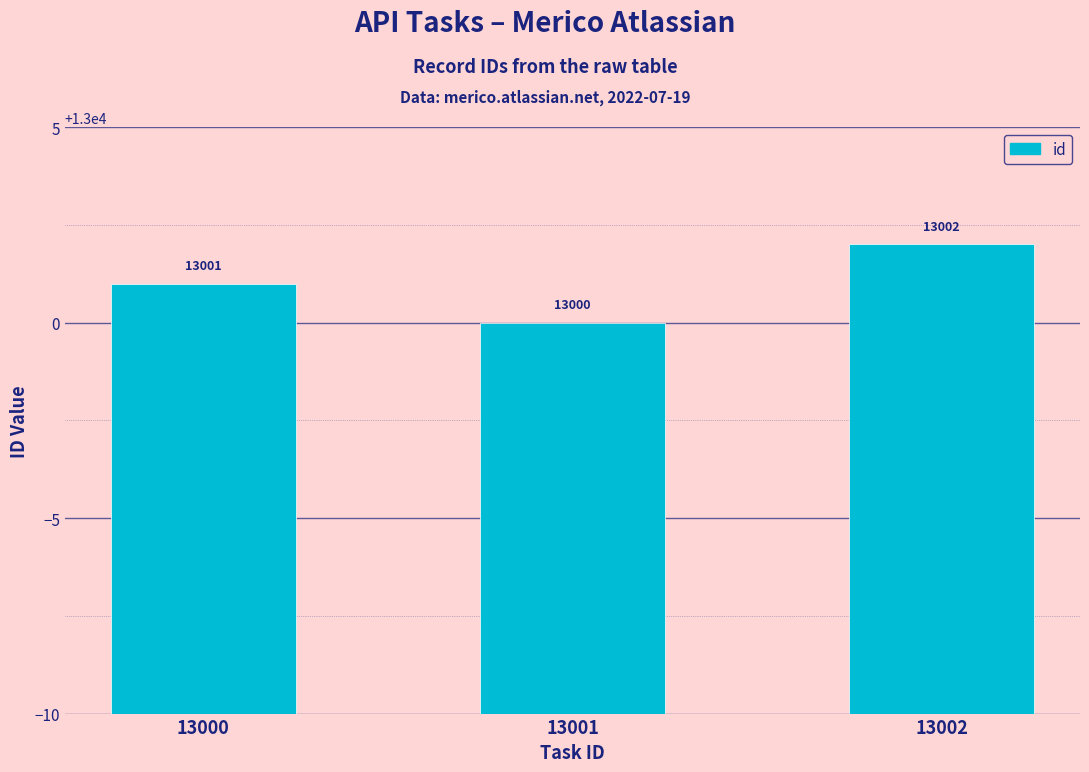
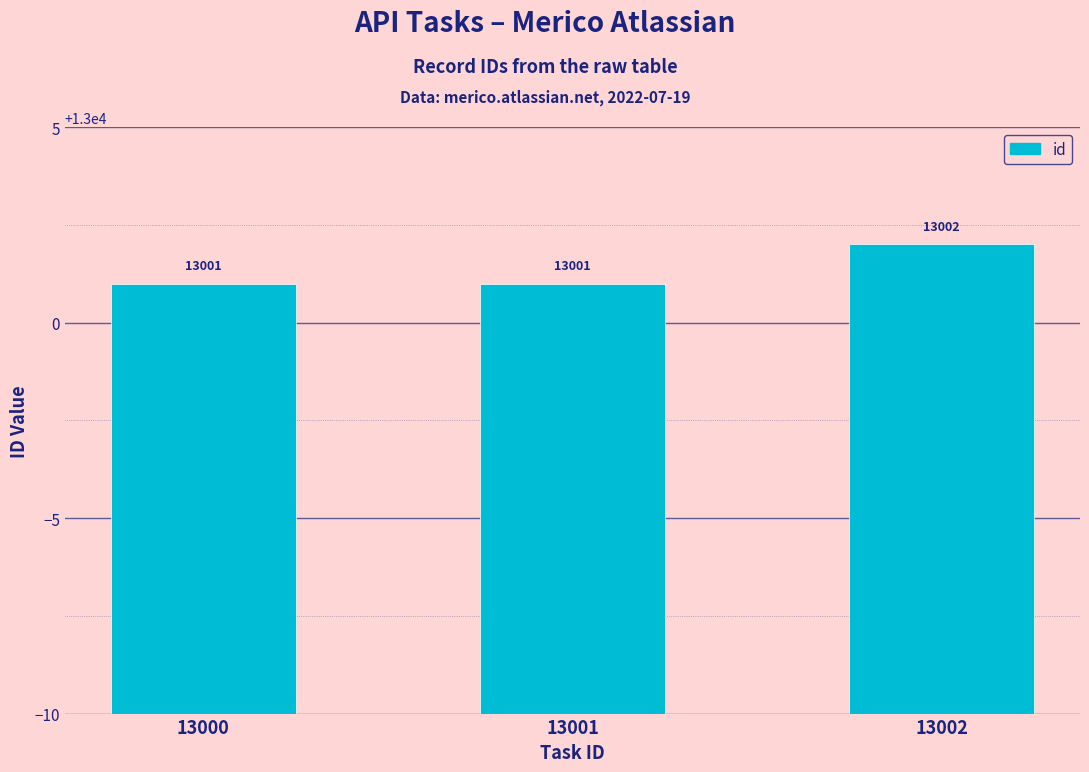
13001: 13000 -> 13001
